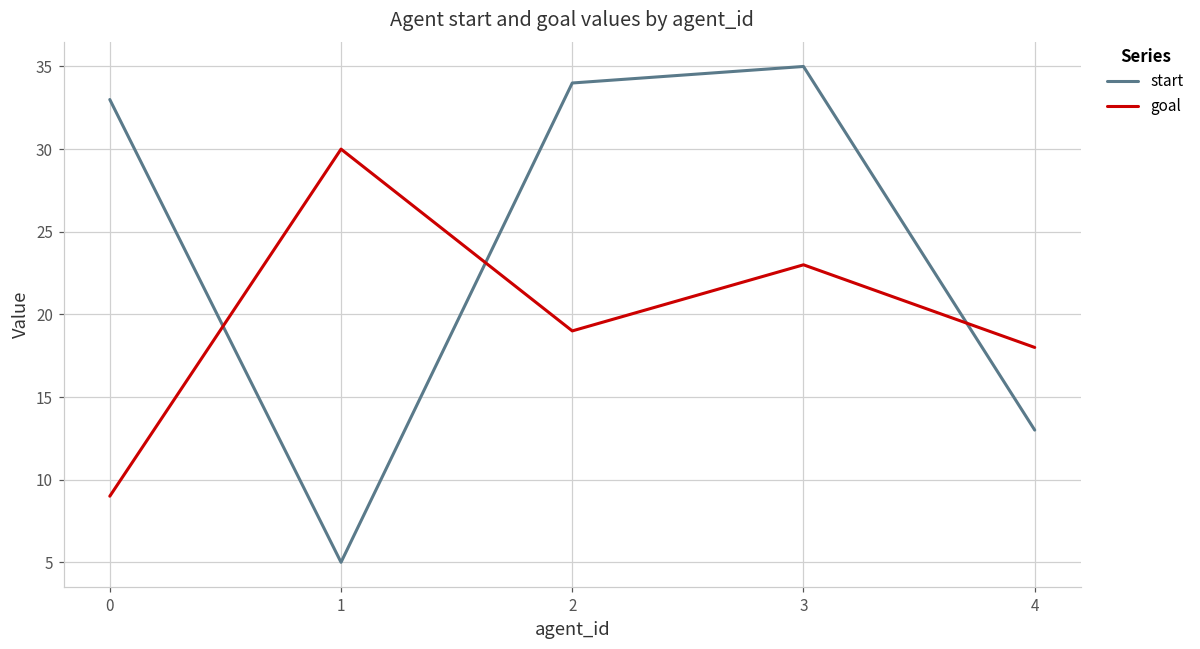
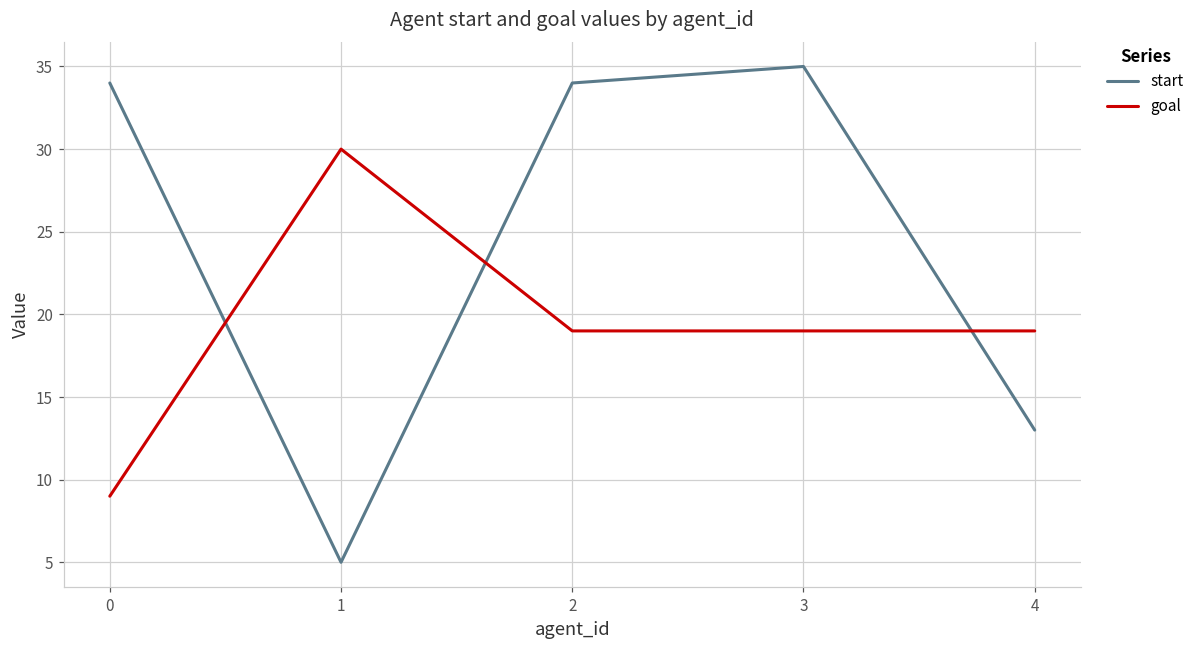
start, 0: 33 -> 34
goal, 3: 23 -> 19
goal, 4: 18 -> 19
